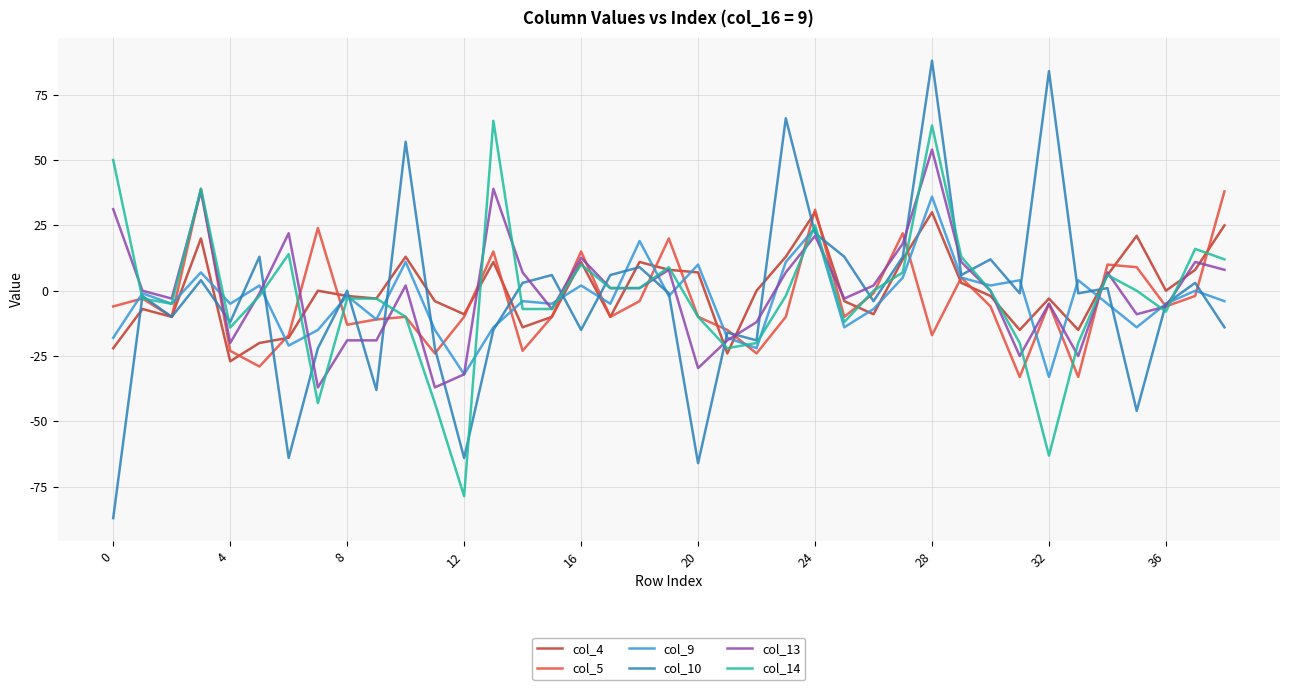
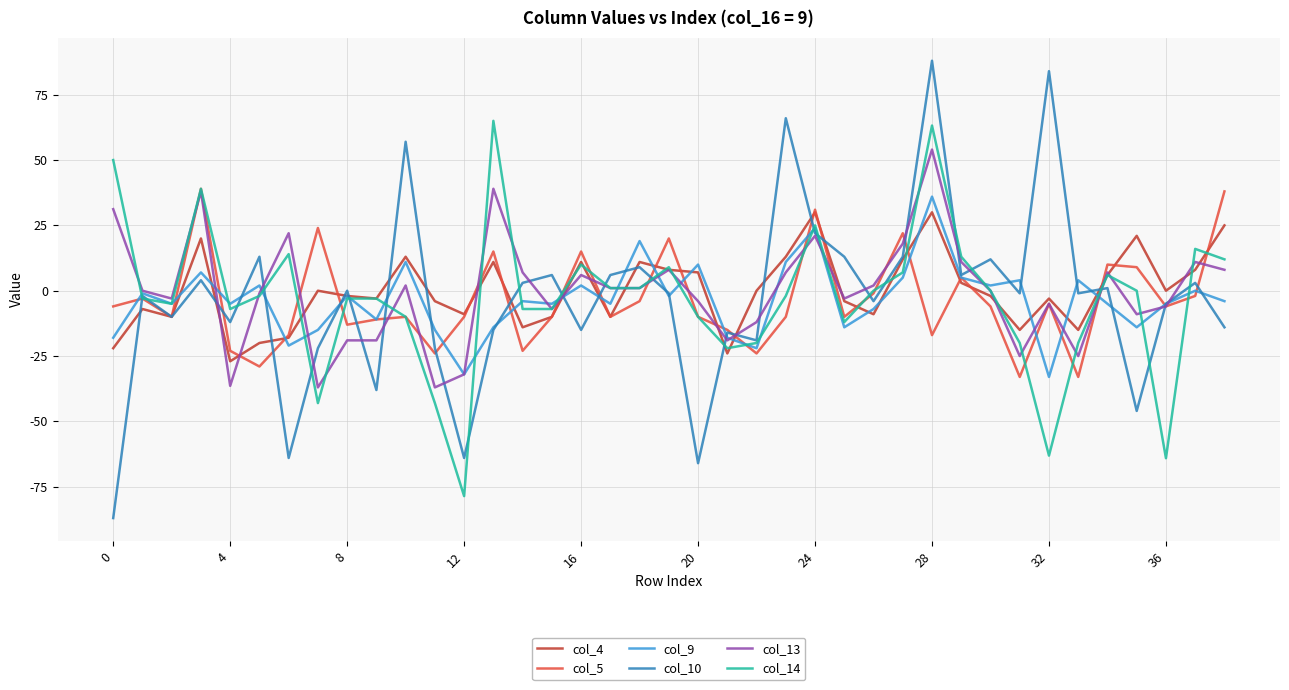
col_13, 4: -20 -> -36
col_14, 4: -14 -> -7
col_13, 16: 13 -> 6
col_13, 20: -30 -> -4
col_14, 36: -8 -> -64
